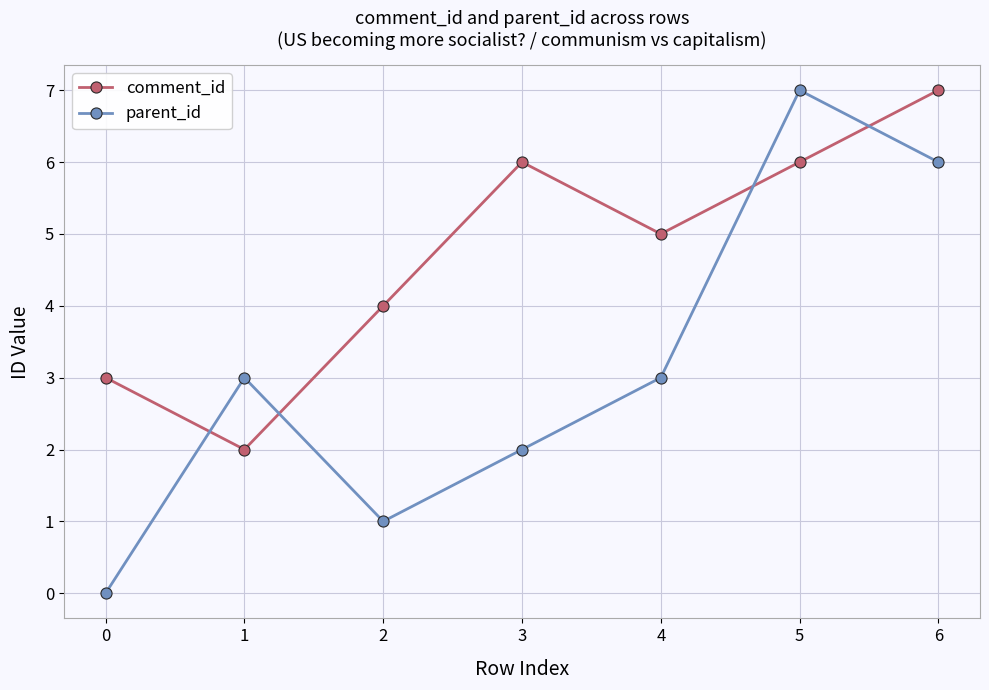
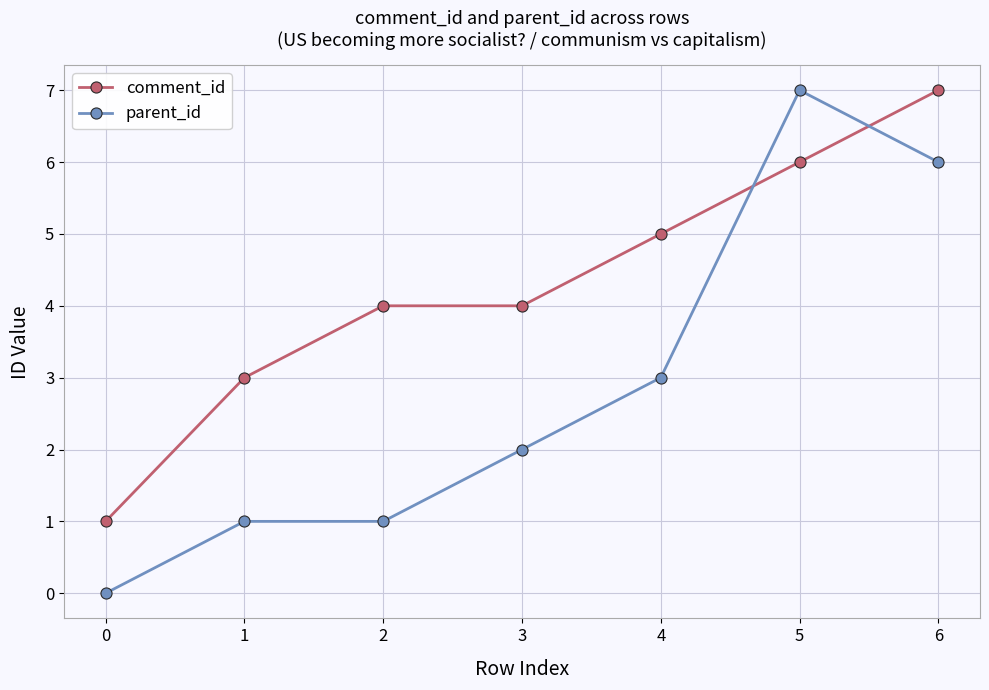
comment_id, 0: 3 -> 1
comment_id, 1: 2 -> 3
parent_id, 1: 3 -> 1
comment_id, 3: 6 -> 4
